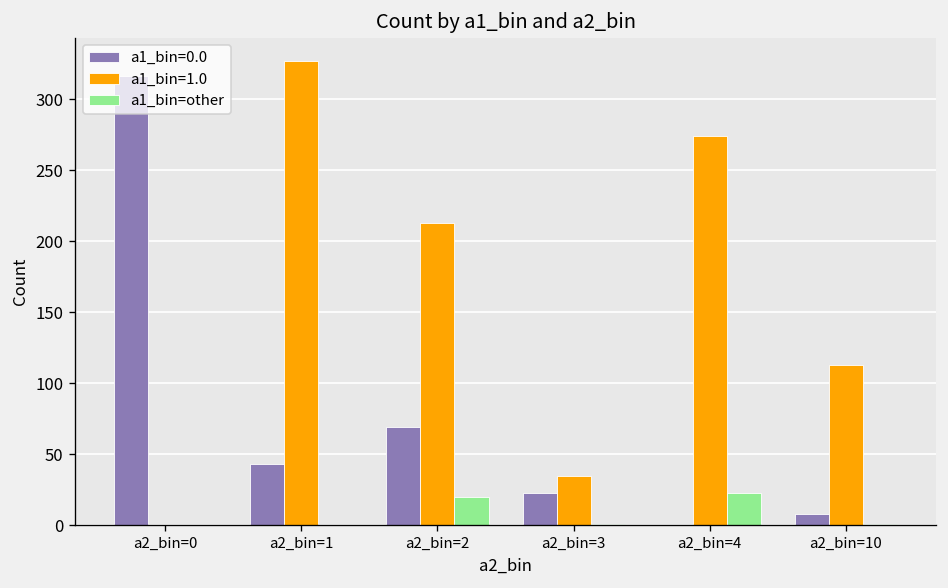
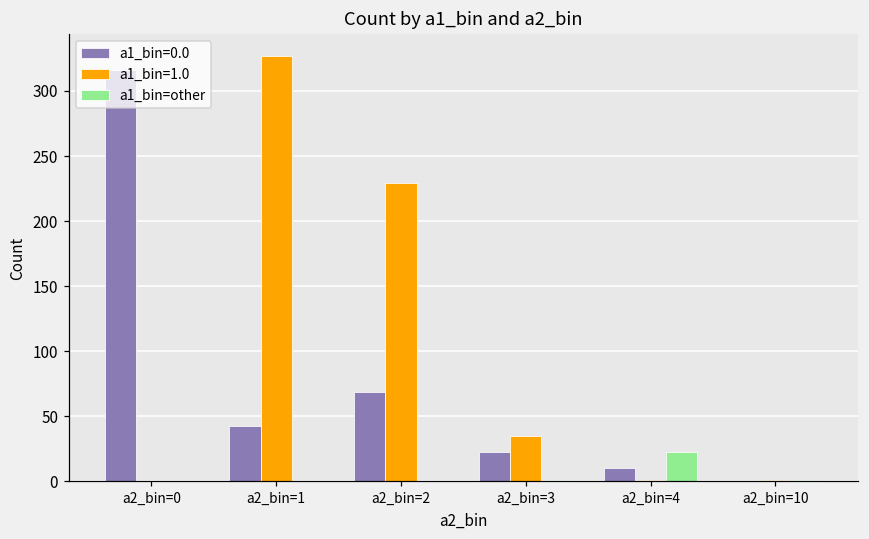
a1_bin=1.0, a2_bin=2: 213 -> 229
a1_bin=other, a2_bin=2: 20 -> 0
a1_bin=0.0, a2_bin=4: 0 -> 10
a1_bin=1.0, a2_bin=4: 274 -> 1
a1_bin=0.0, a2_bin=10: 8 -> 0
a1_bin=1.0, a2_bin=10: 113 -> 1
